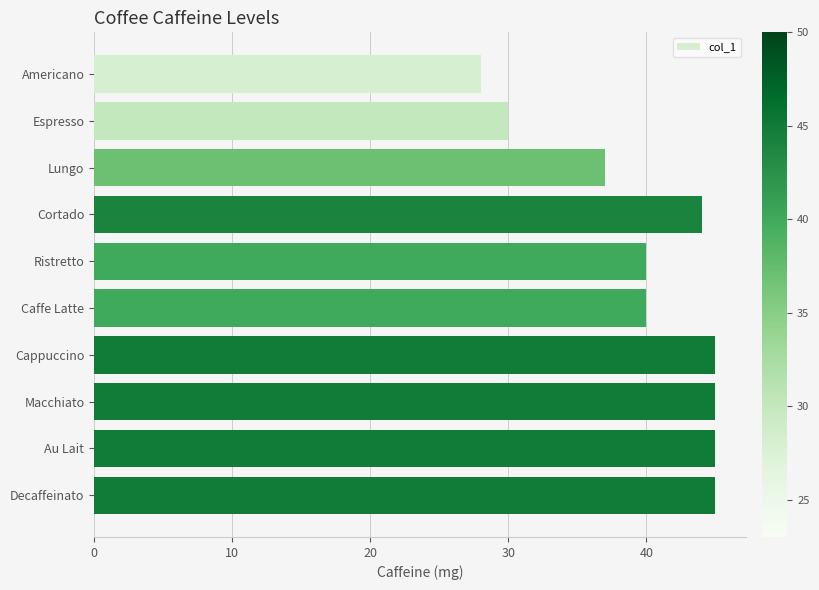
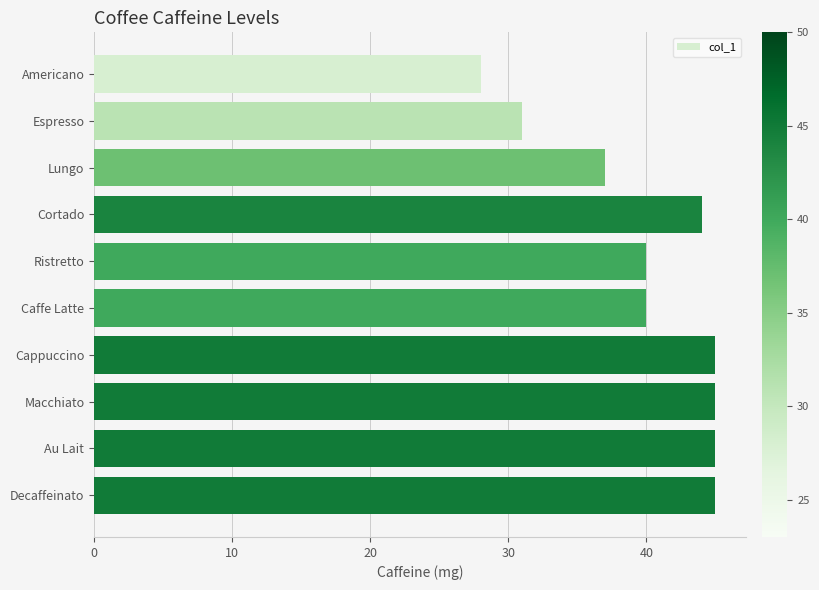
Espresso: 30 -> 31
